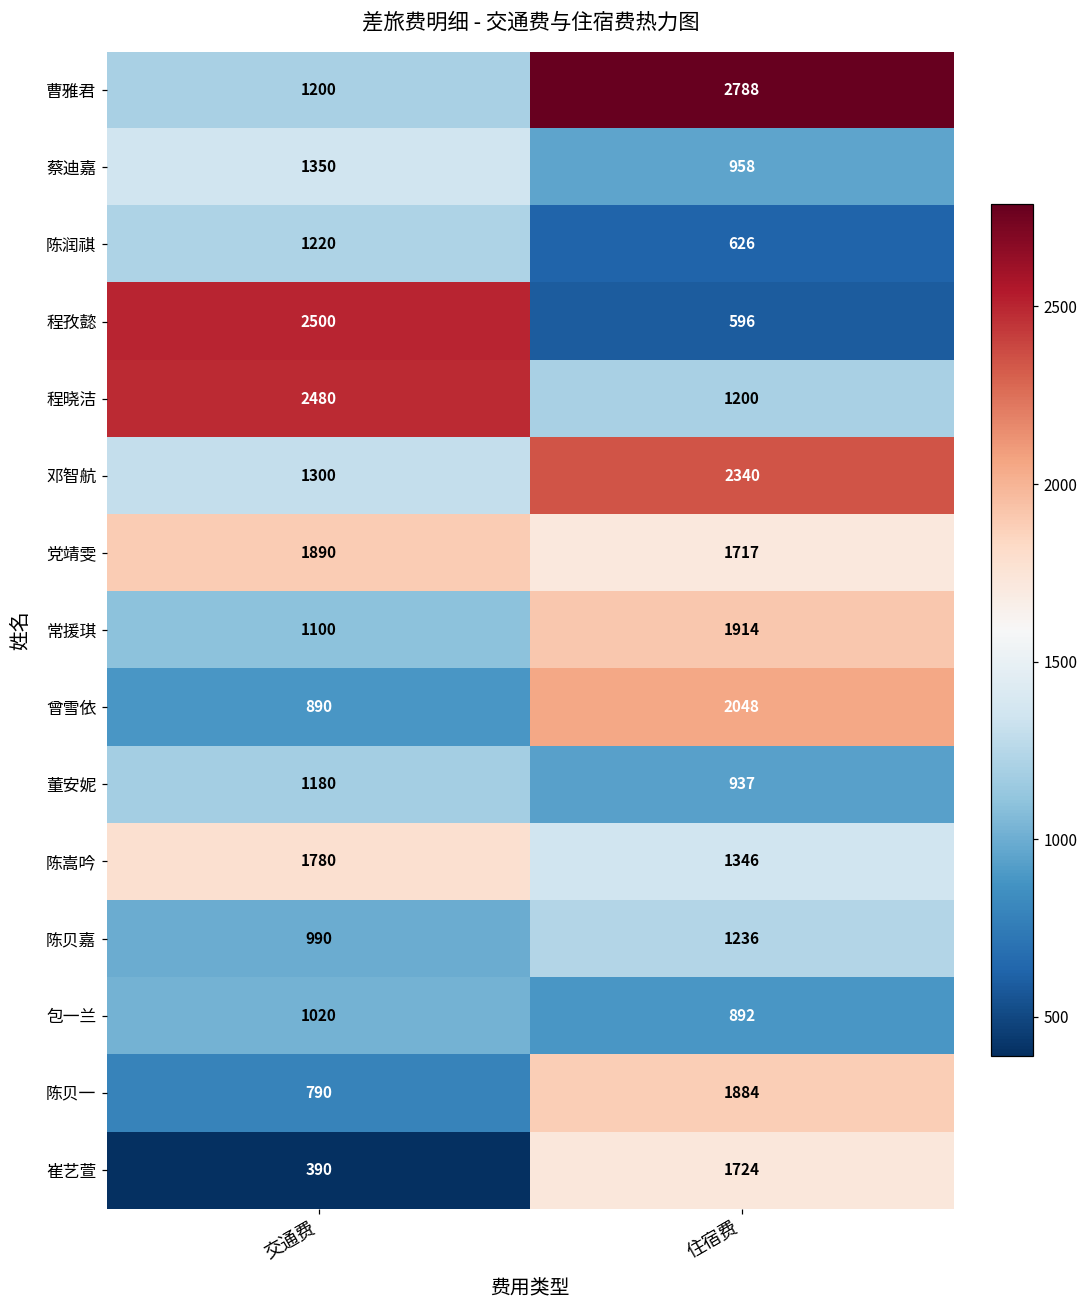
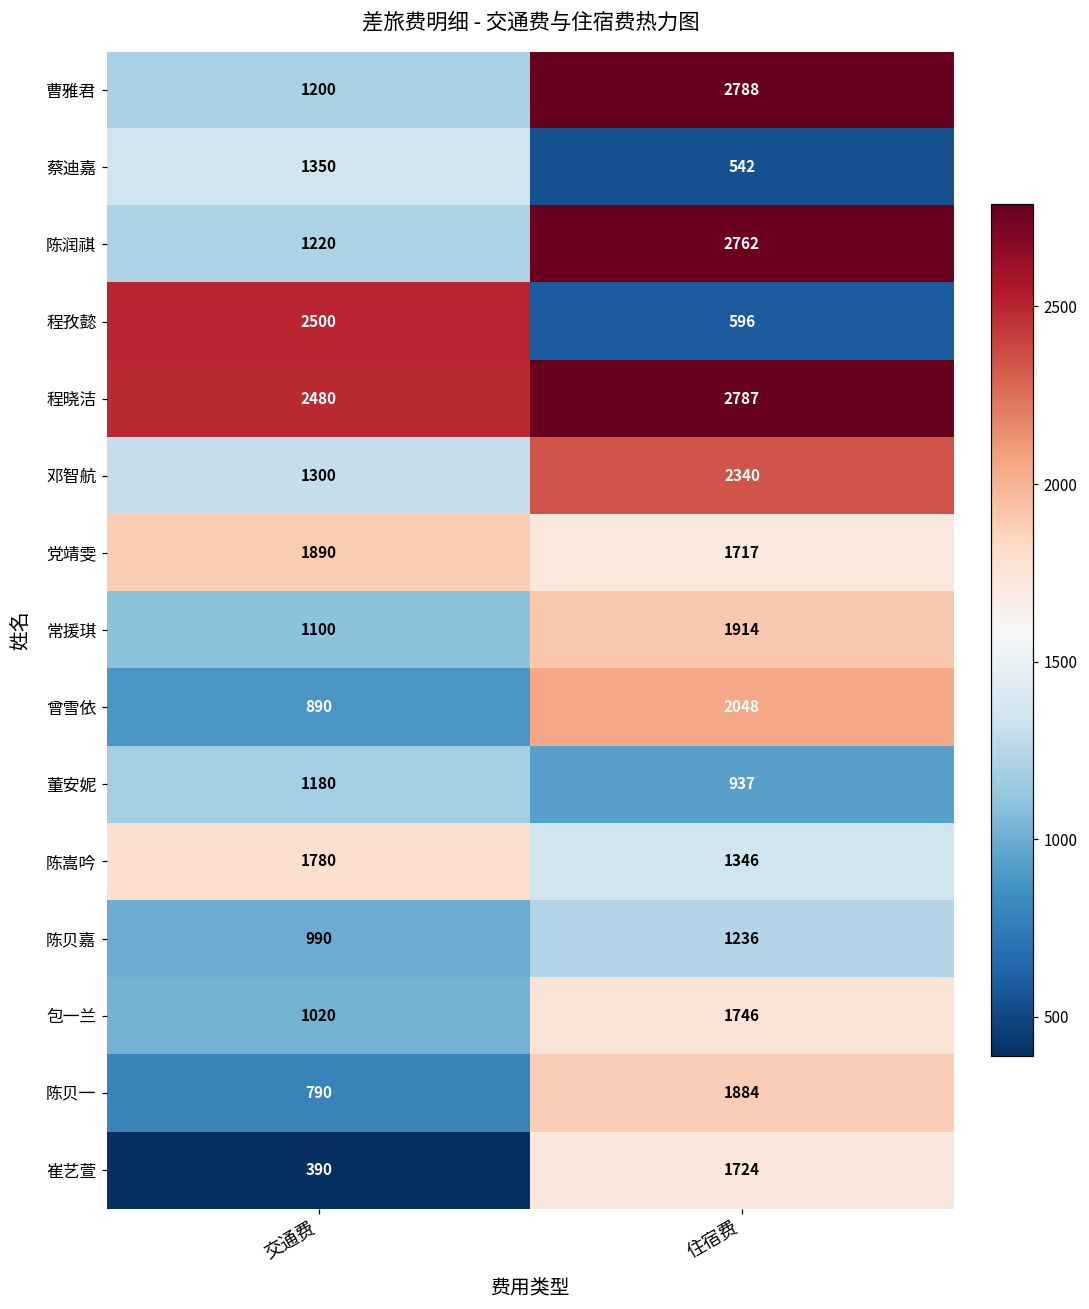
蔡迪嘉, 住宿费: 958 -> 542
陈润祺, 住宿费: 626 -> 2762
程晓洁, 住宿费: 1200 -> 2787
包一兰, 住宿费: 892 -> 1746
